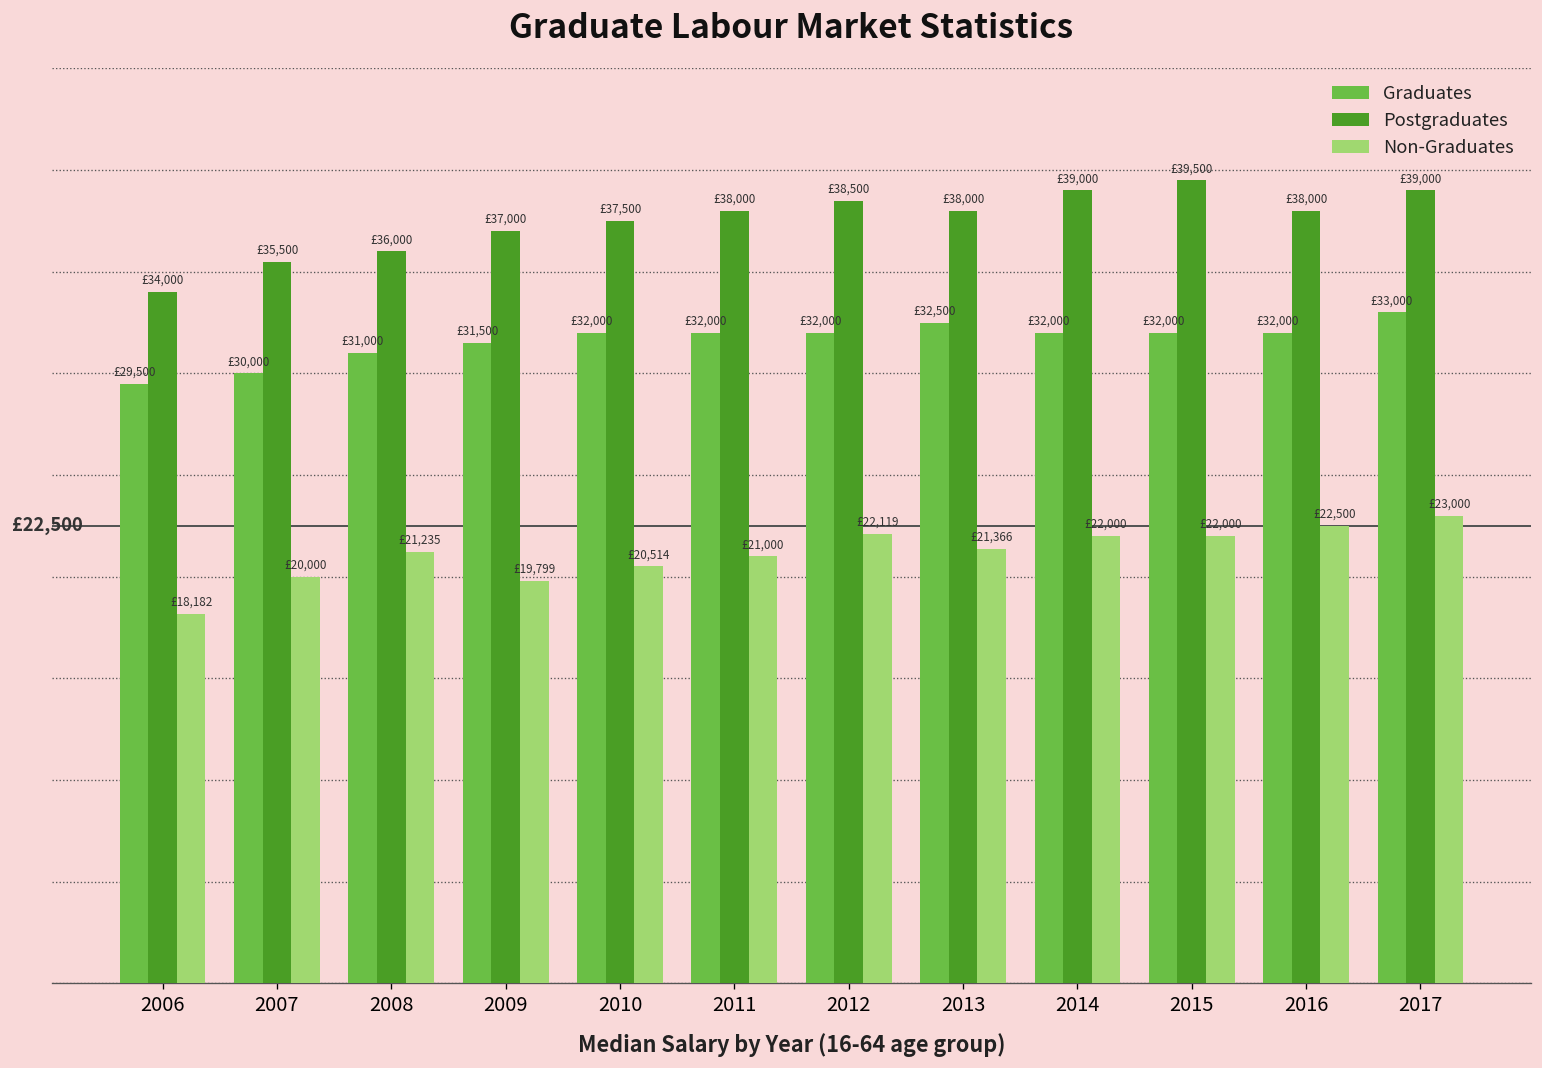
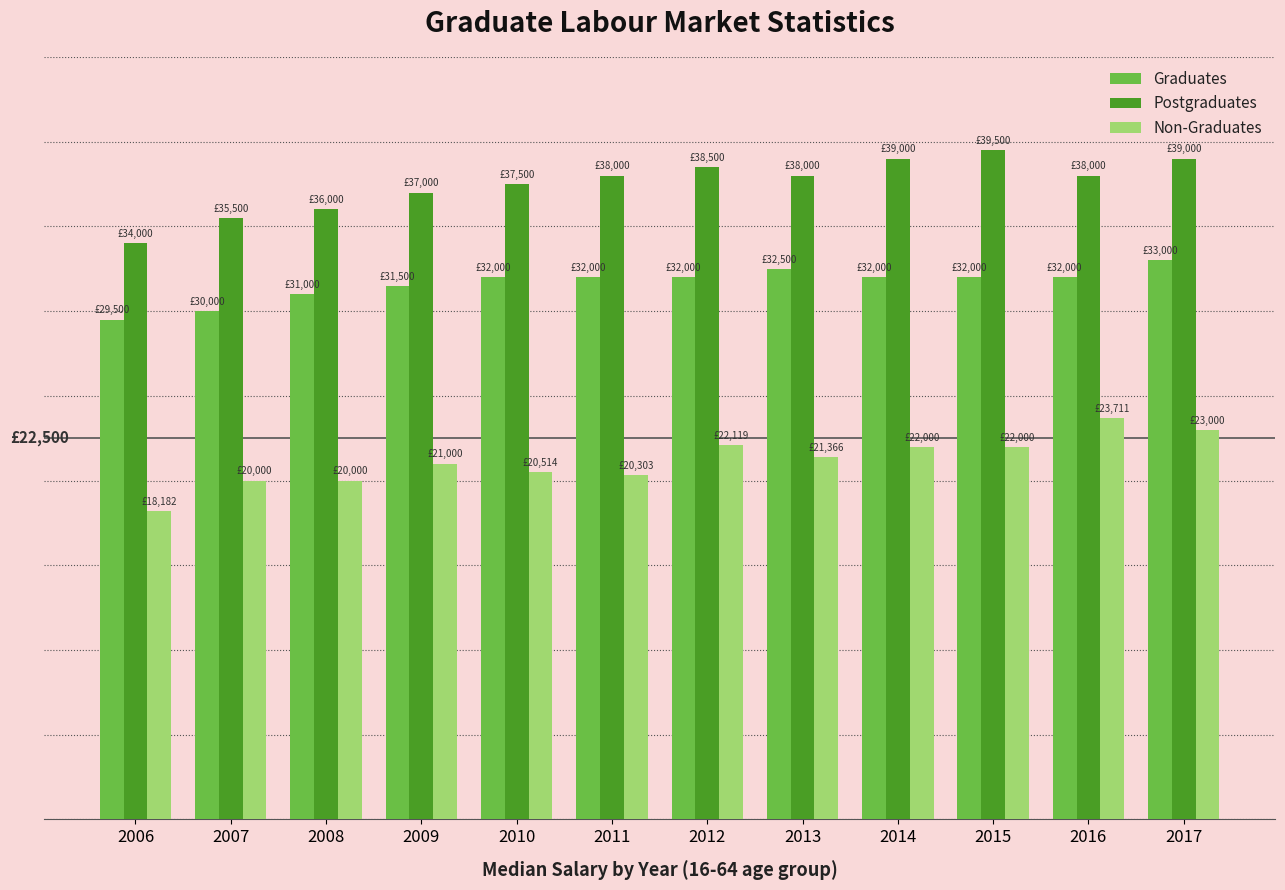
Non-Graduates, 2008: £21,235 -> £20,000
Non-Graduates, 2009: £19,799 -> £21,000
Non-Graduates, 2011: £21,000 -> £20,303
Non-Graduates, 2016: £22,500 -> £23,711
